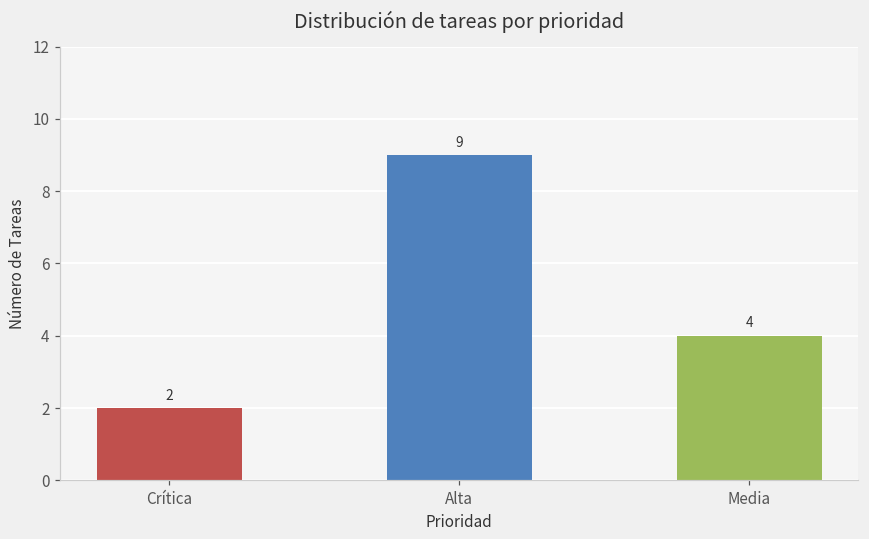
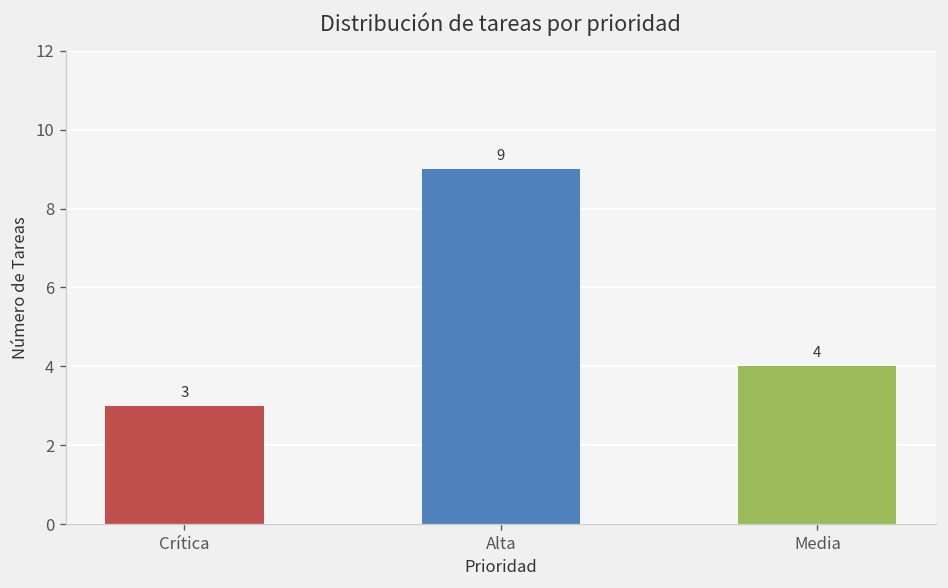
Crítica: 2 -> 3
